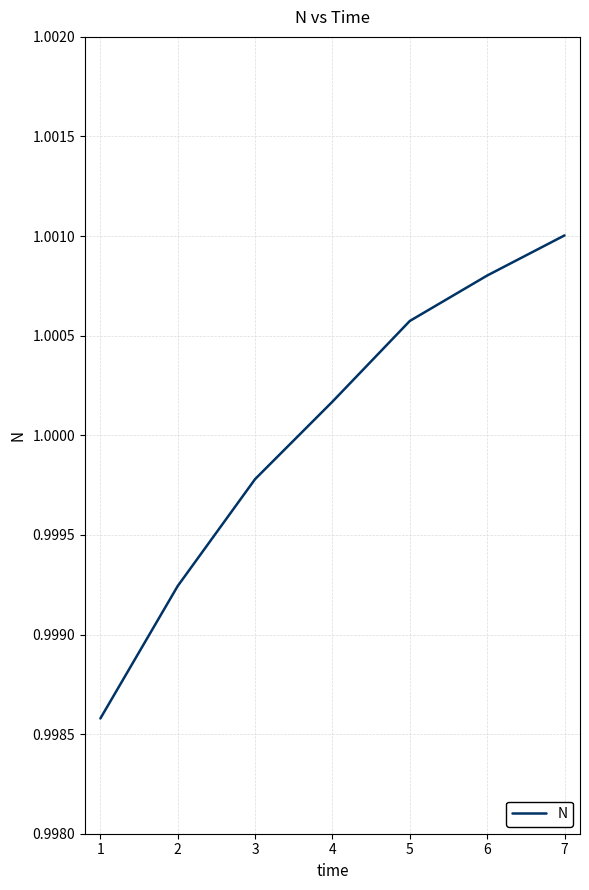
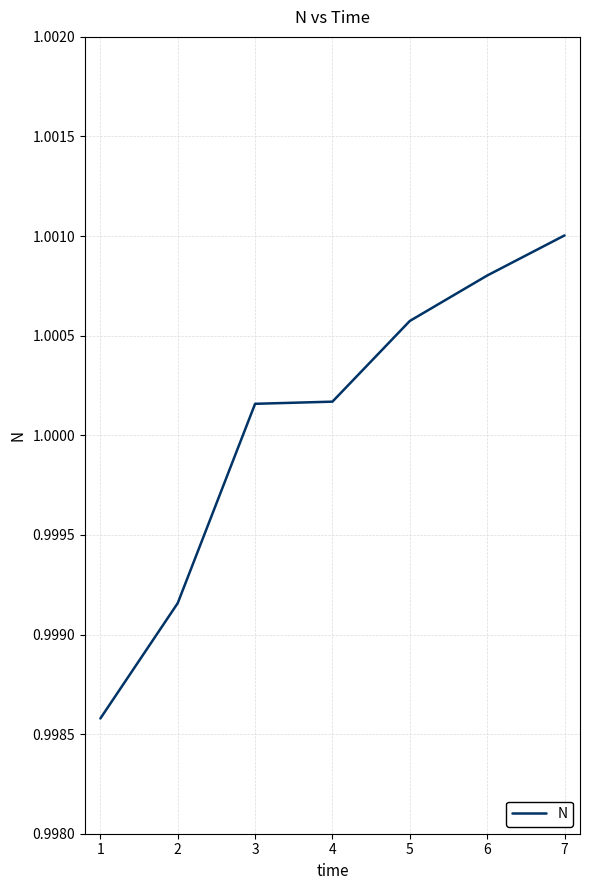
2: 0.99924 -> 0.99916
3: 0.99978 -> 1.00016
